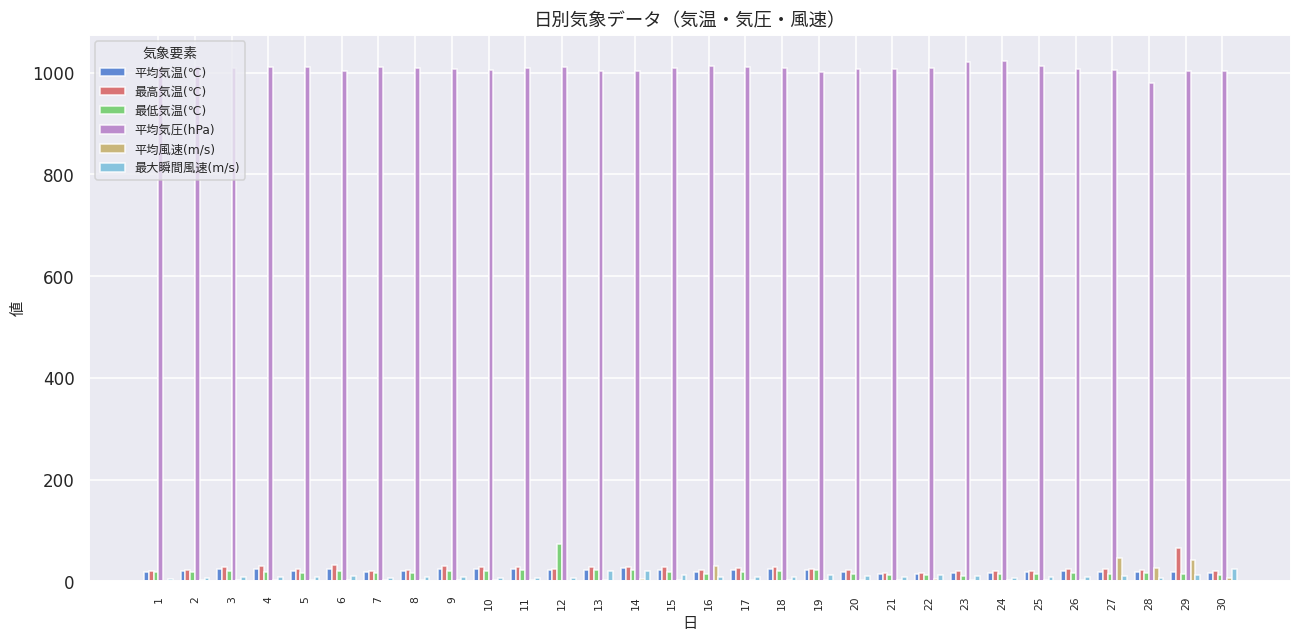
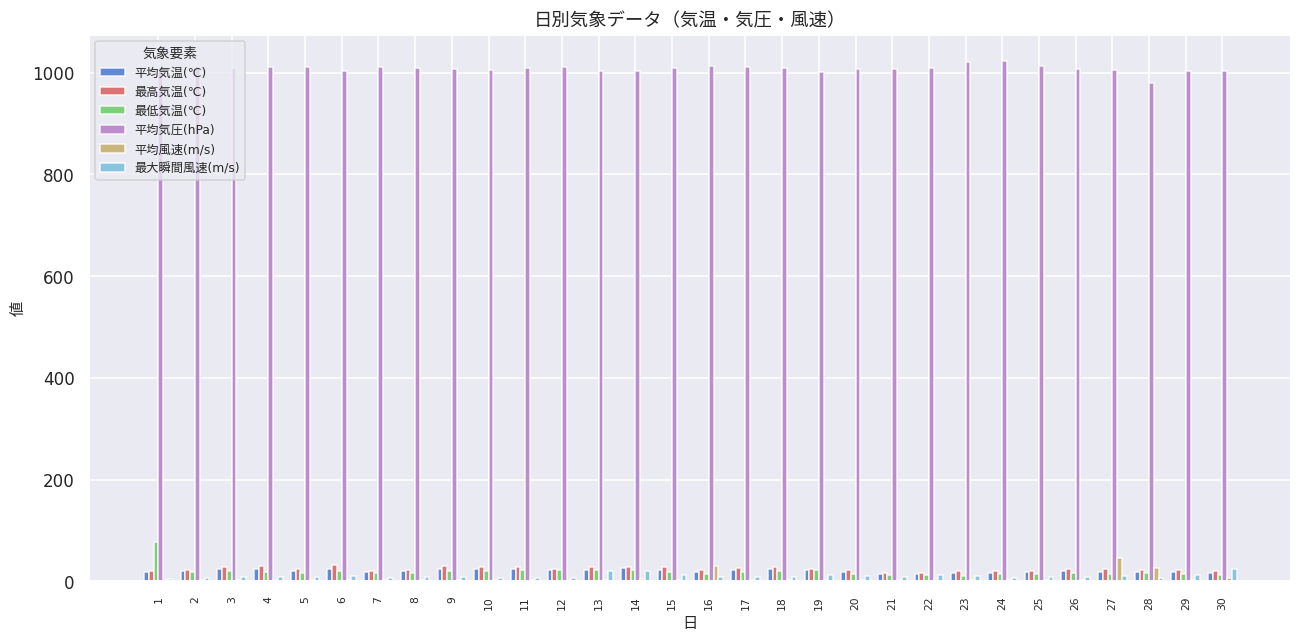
最低気温(℃), 1: 20 -> 80
最低気温(℃), 12: 70 -> 20
最高気温(℃), 29: 70 -> 20
平均風速(m/s), 29: 40 -> 0
